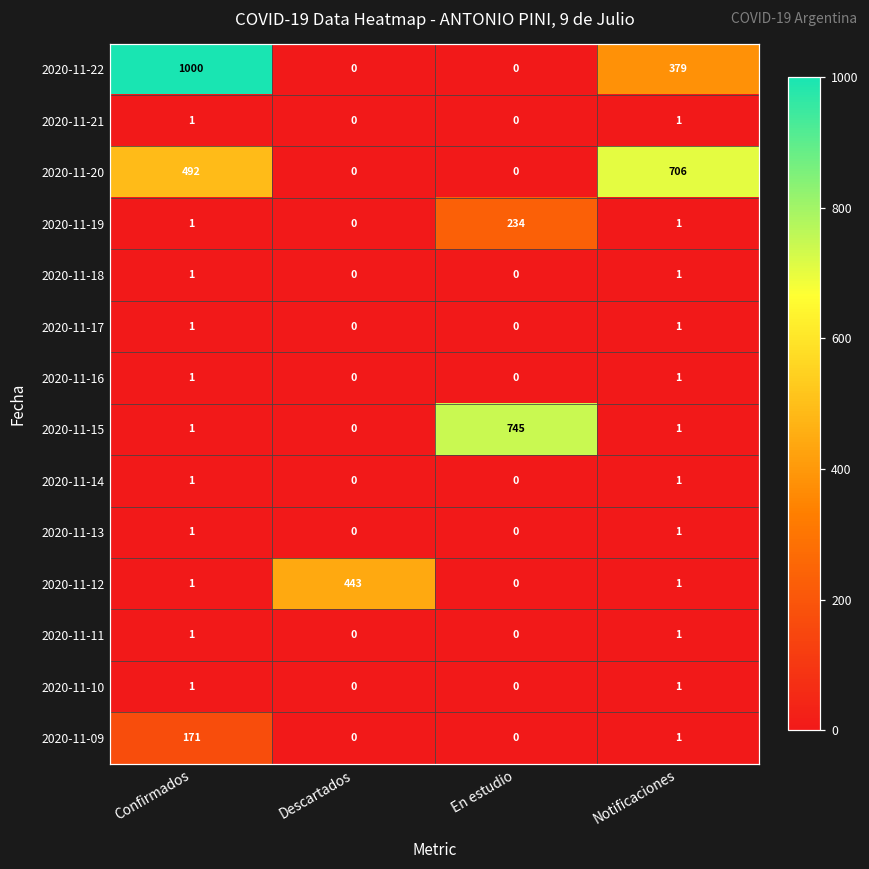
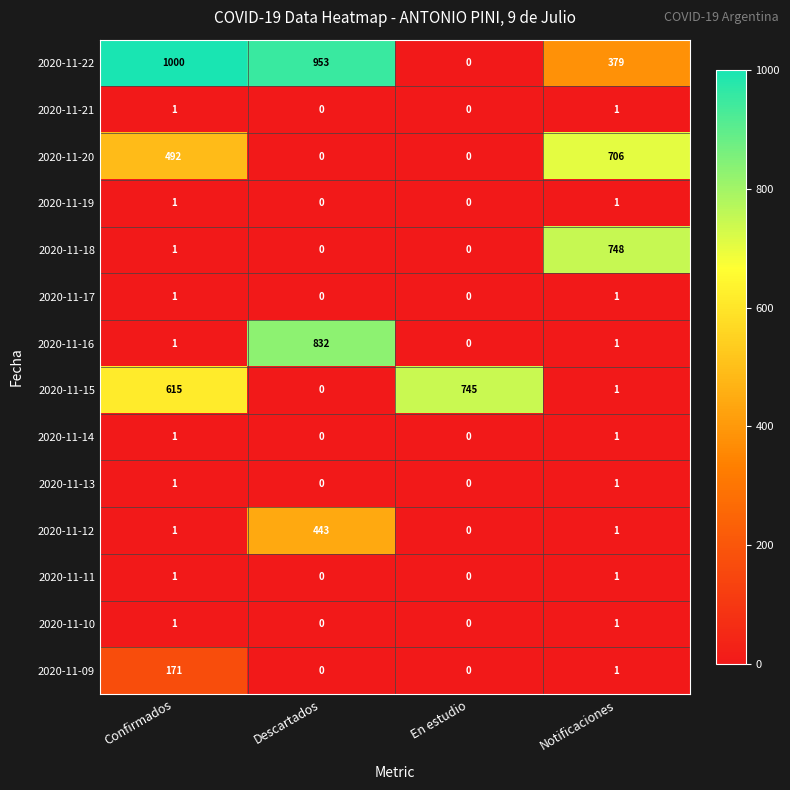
2020-11-22, Descartados: 0 -> 953
2020-11-19, En estudio: 234 -> 0
2020-11-18, Notificaciones: 1 -> 748
2020-11-16, Descartados: 0 -> 832
2020-11-15, Confirmados: 1 -> 615
